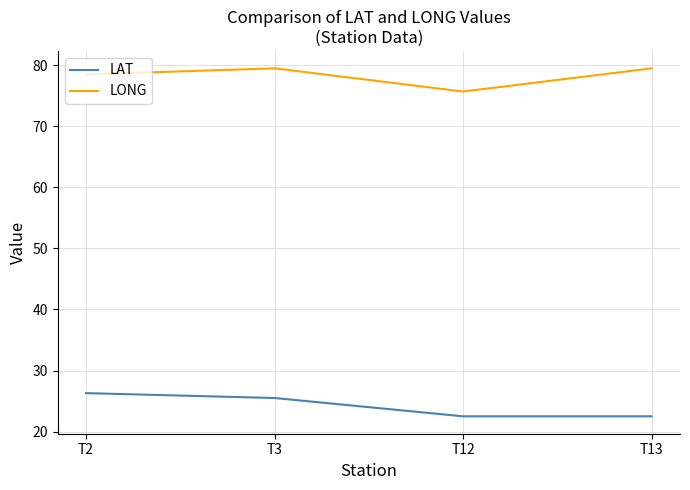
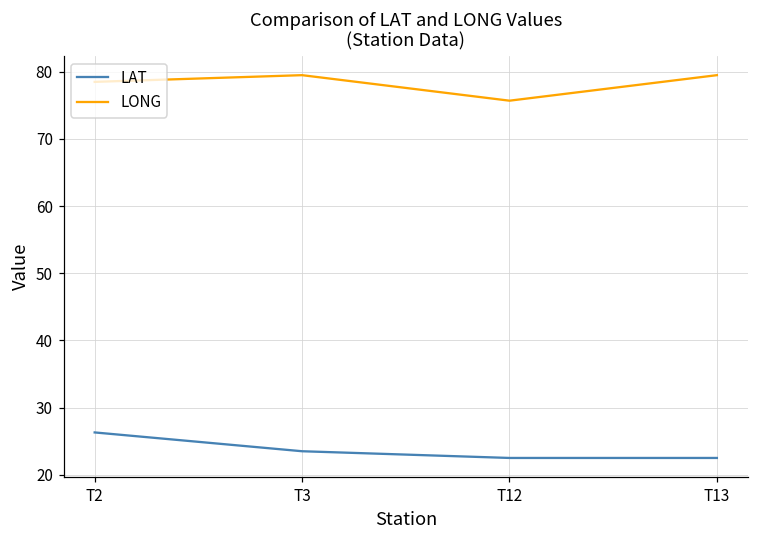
LAT, T3: 26 -> 24
